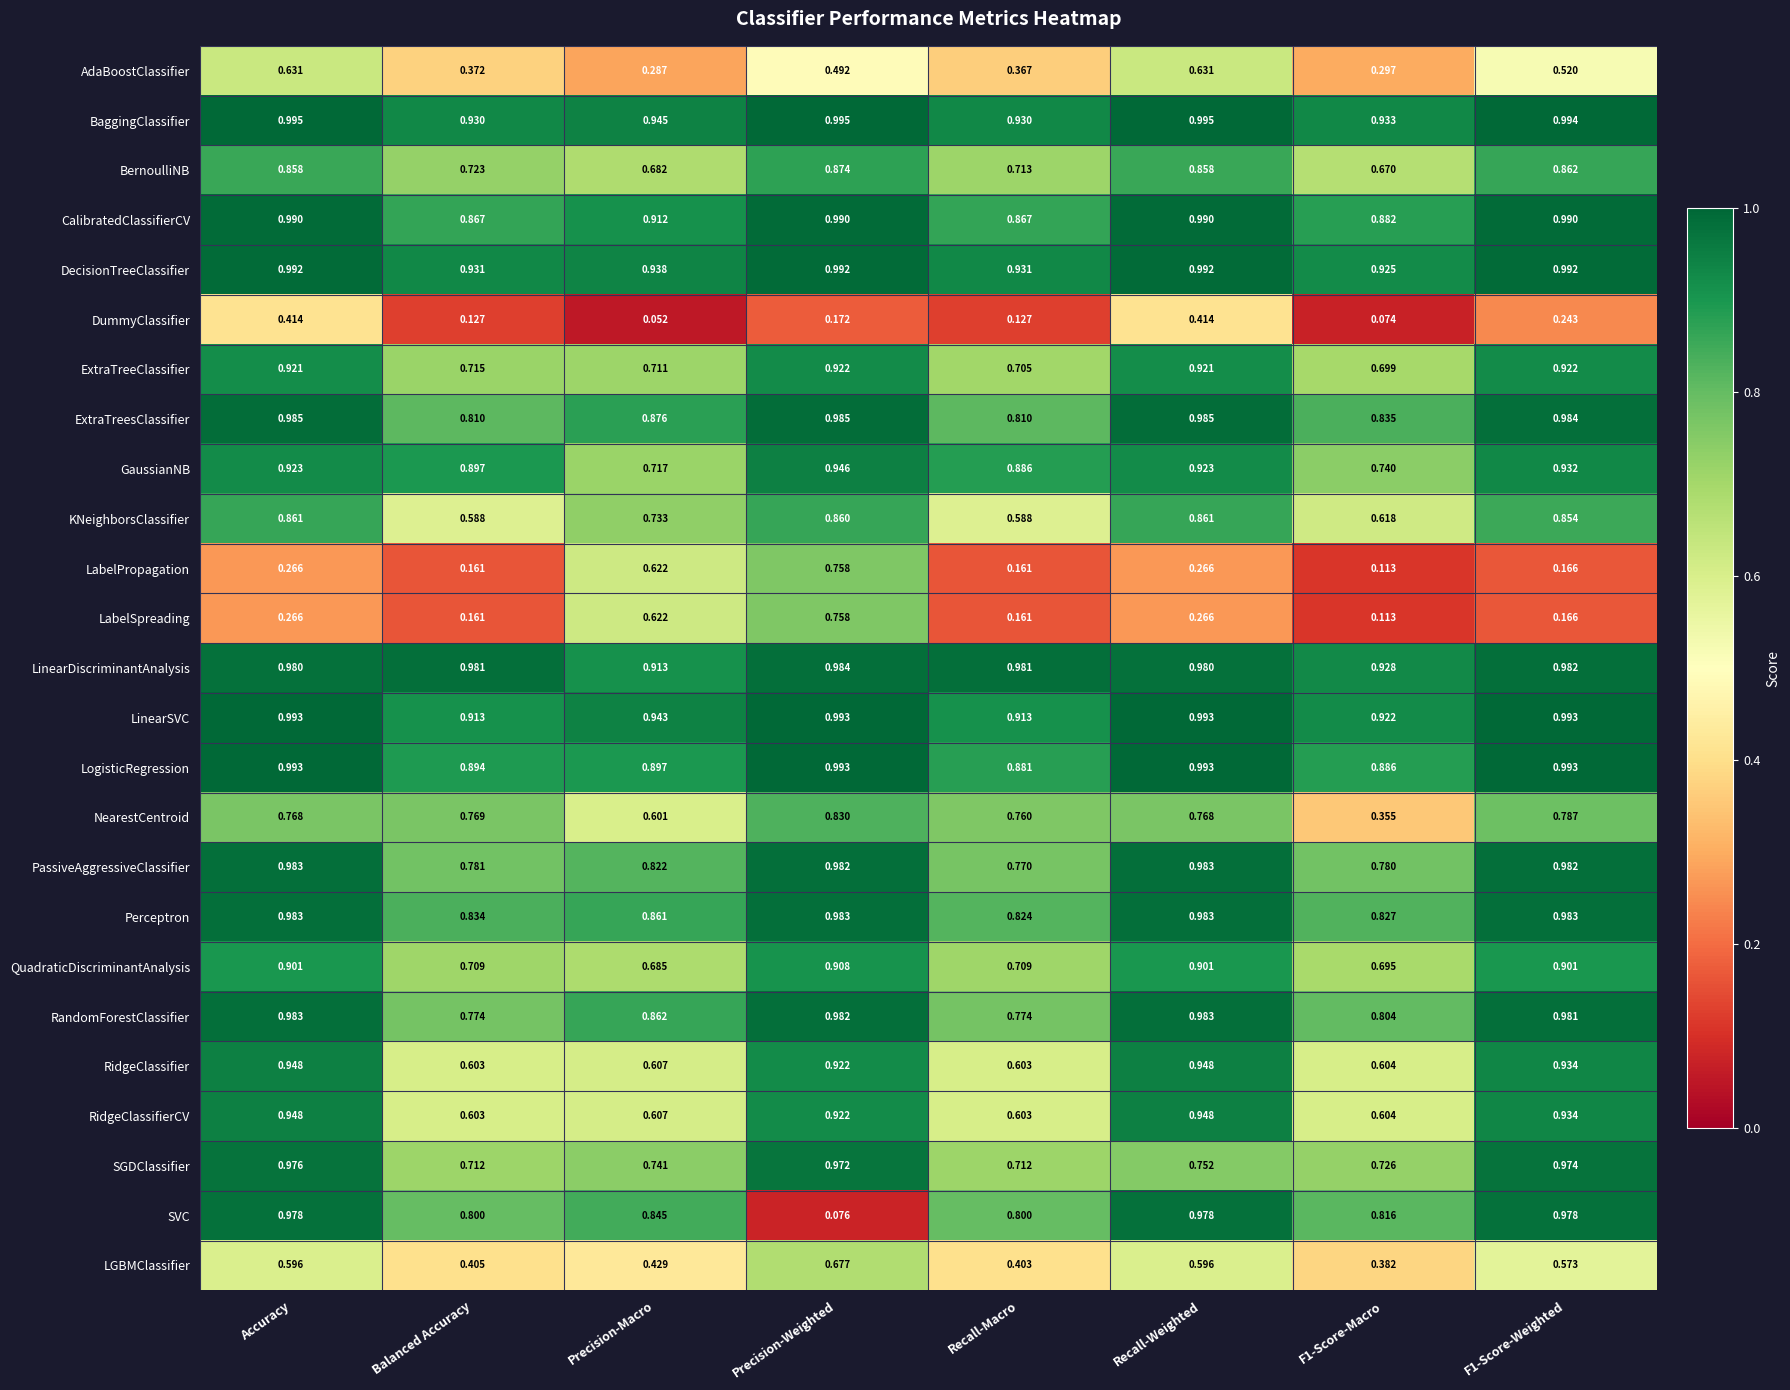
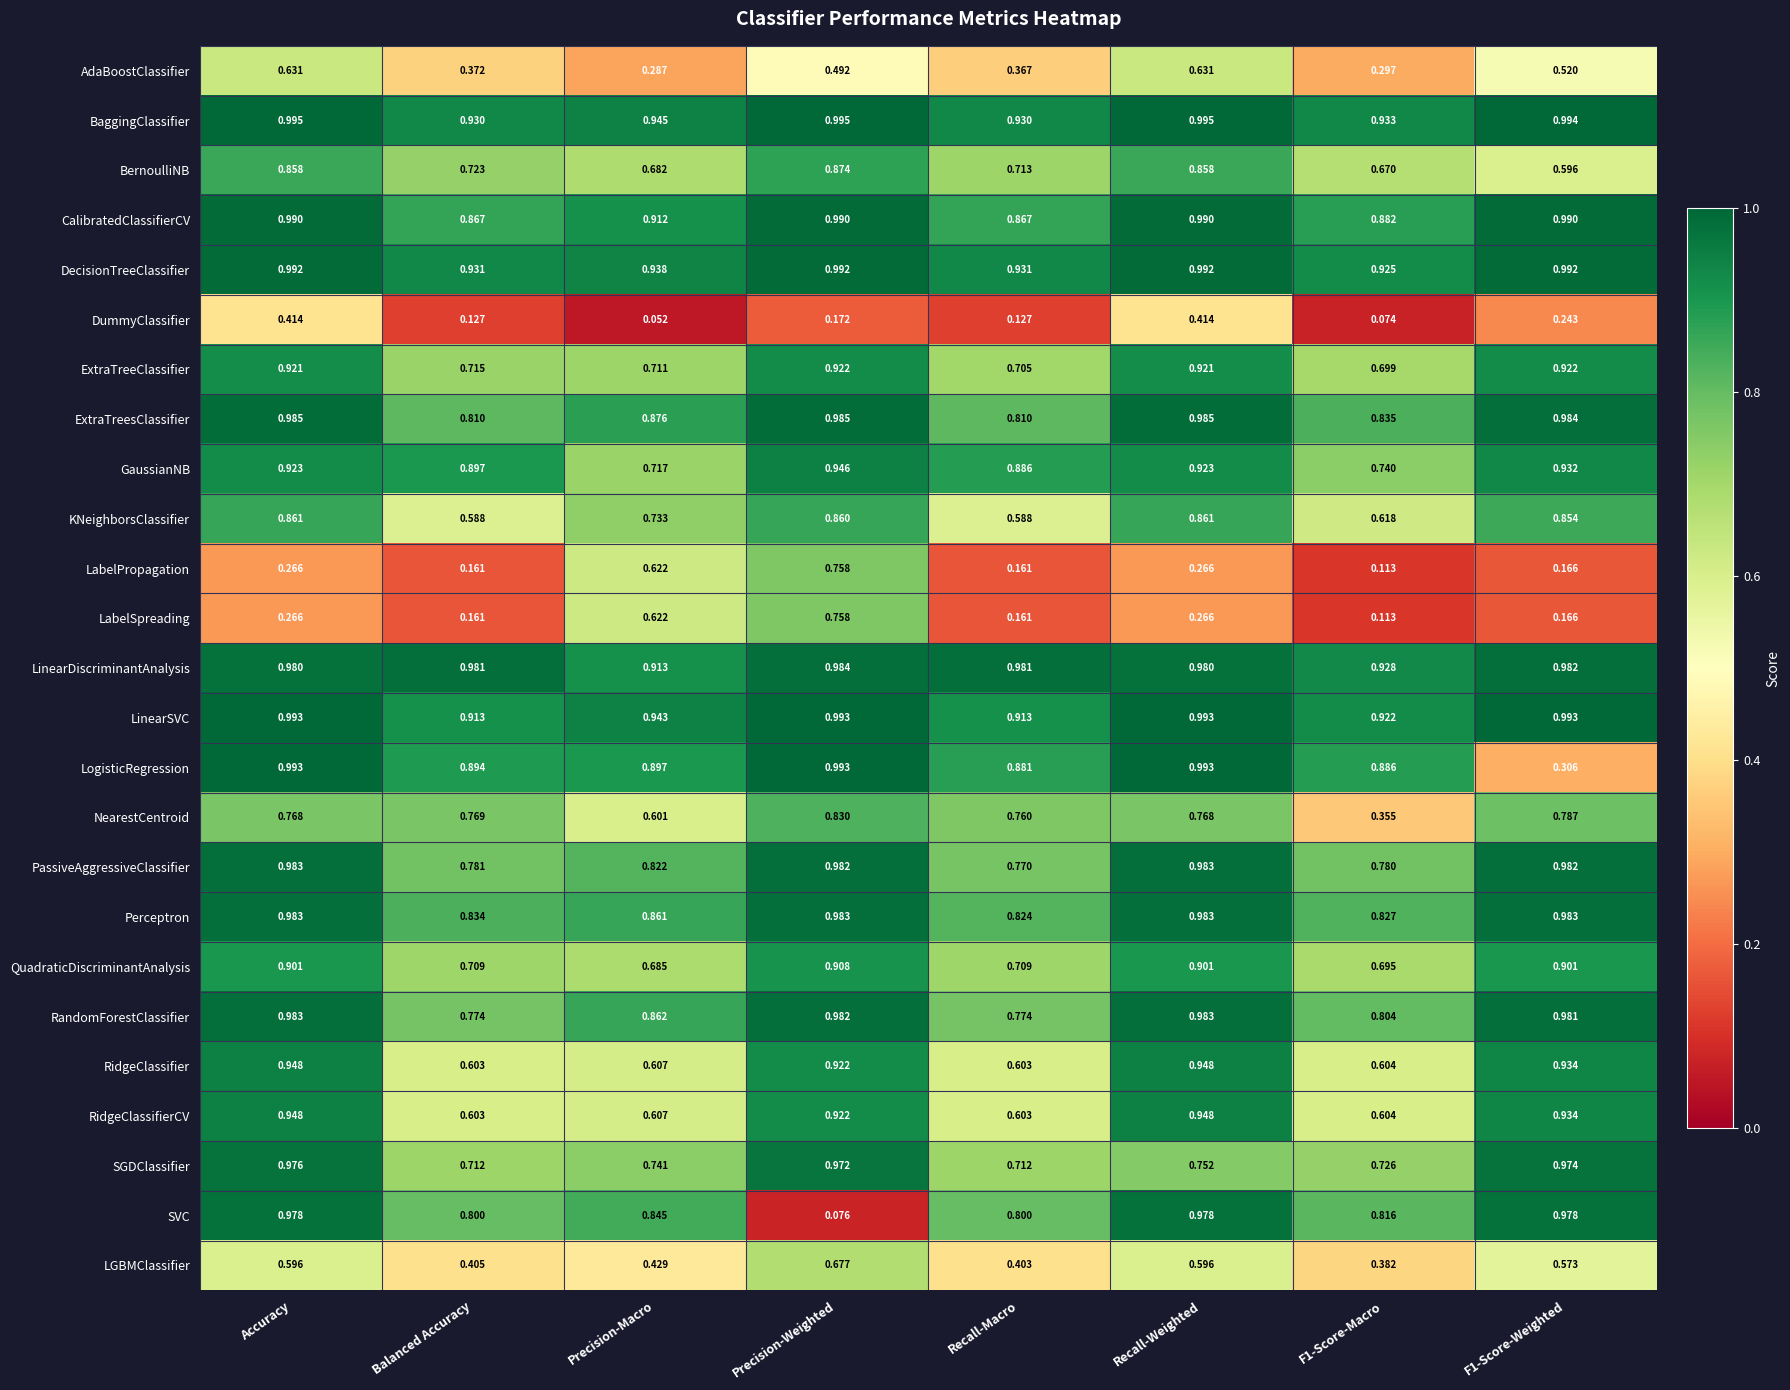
BernoulliNB, F1-Score-Weighted: 0.862 -> 0.596
LogisticRegression, F1-Score-Weighted: 0.993 -> 0.306
